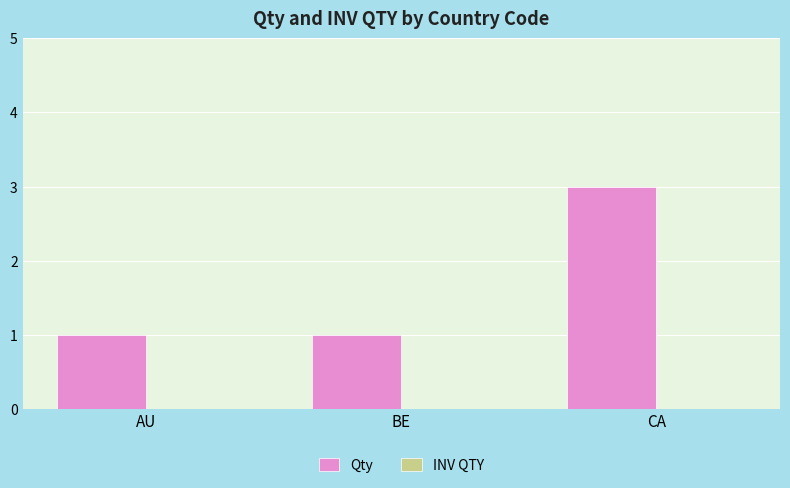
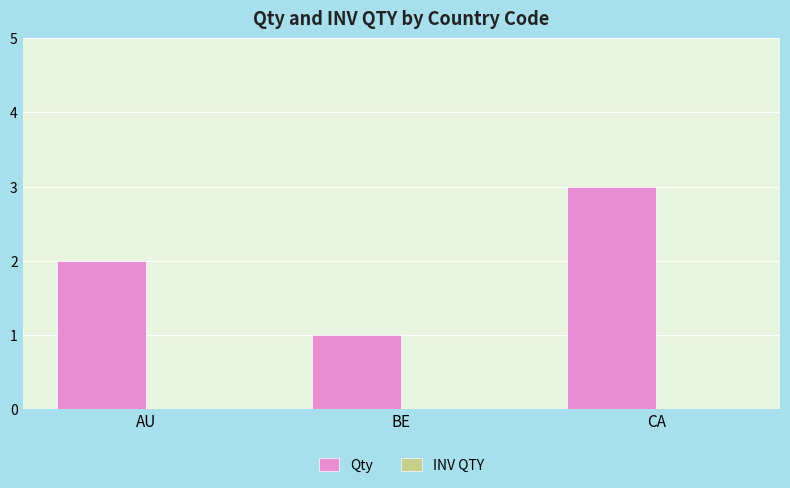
Qty, AU: 1 -> 2
